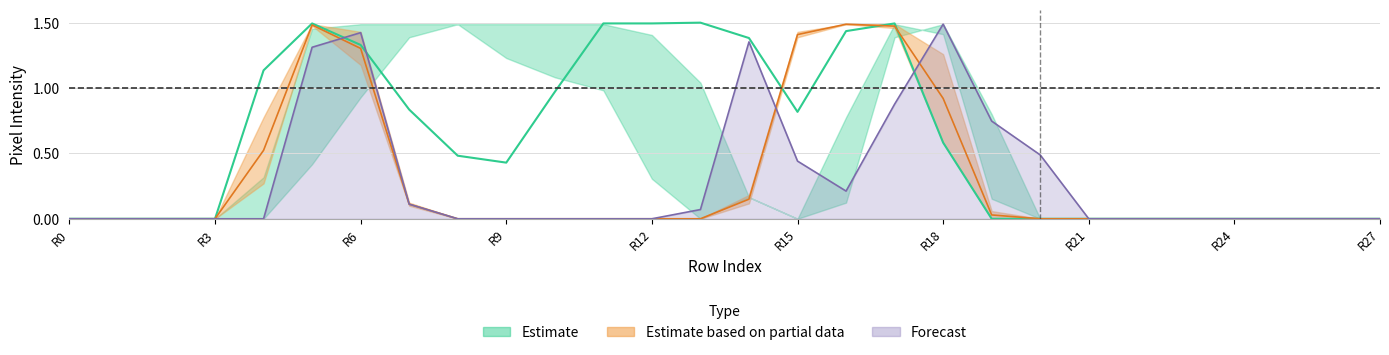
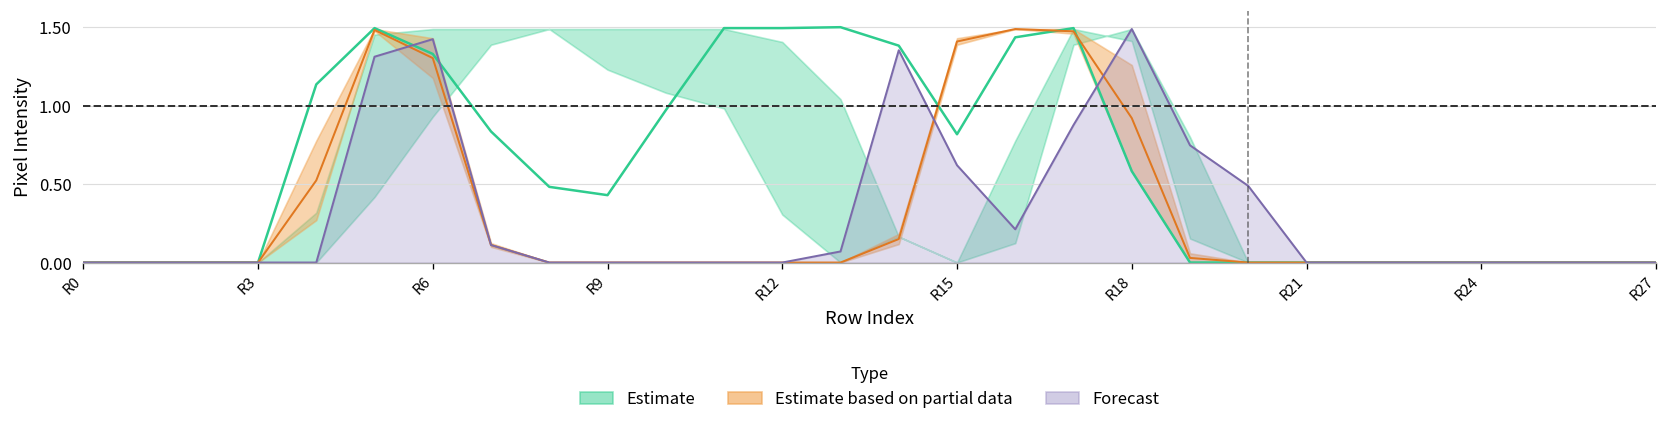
Forecast, R15: 0.44 -> 0.62
